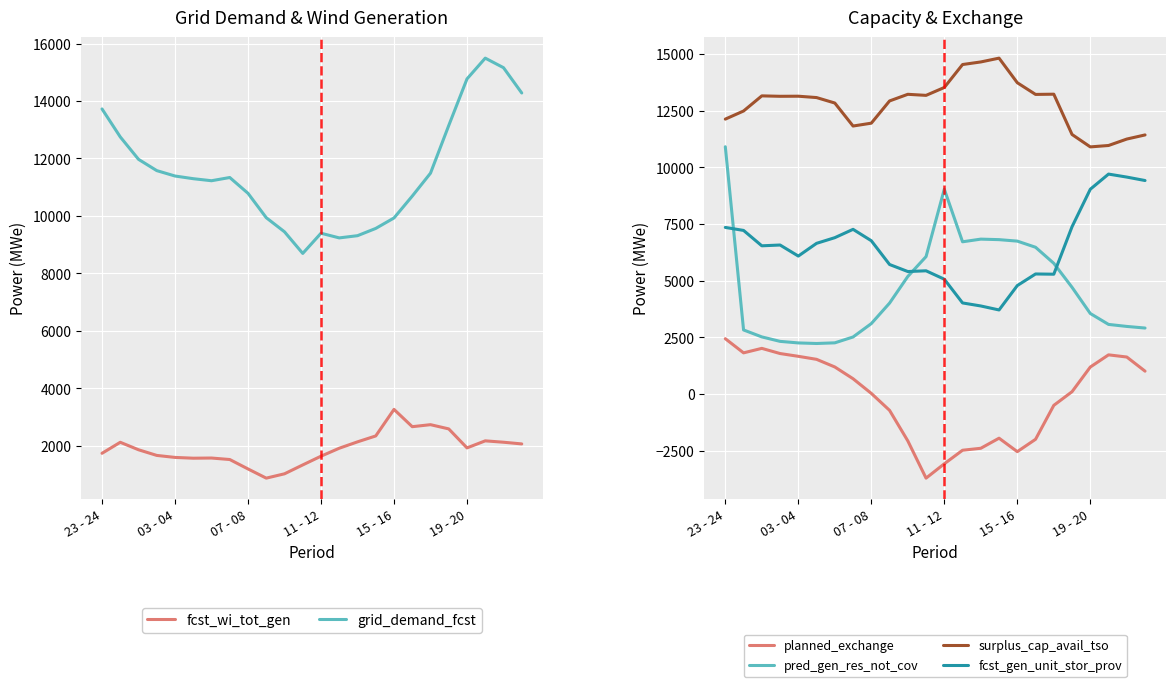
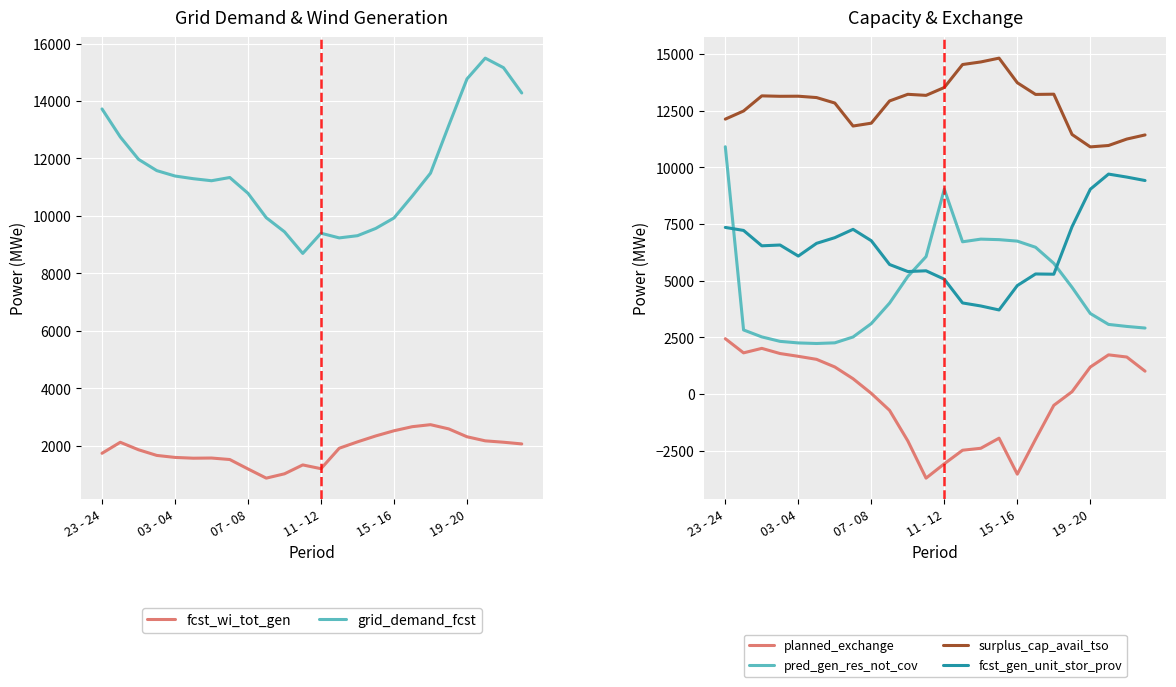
Grid Demand & Wind Generation, fcst_wi_tot_gen, 11 - 12: 1600 -> 1200
Grid Demand & Wind Generation, fcst_wi_tot_gen, 15 - 16: 3300 -> 2500
Grid Demand & Wind Generation, fcst_wi_tot_gen, 19 - 20: 1900 -> 2300
Capacity & Exchange, planned_exchange, 15 - 16: -2500 -> -3500
